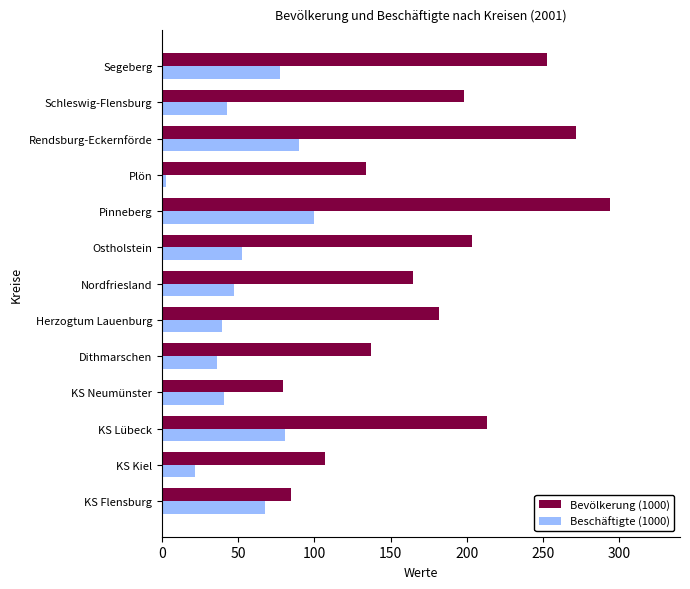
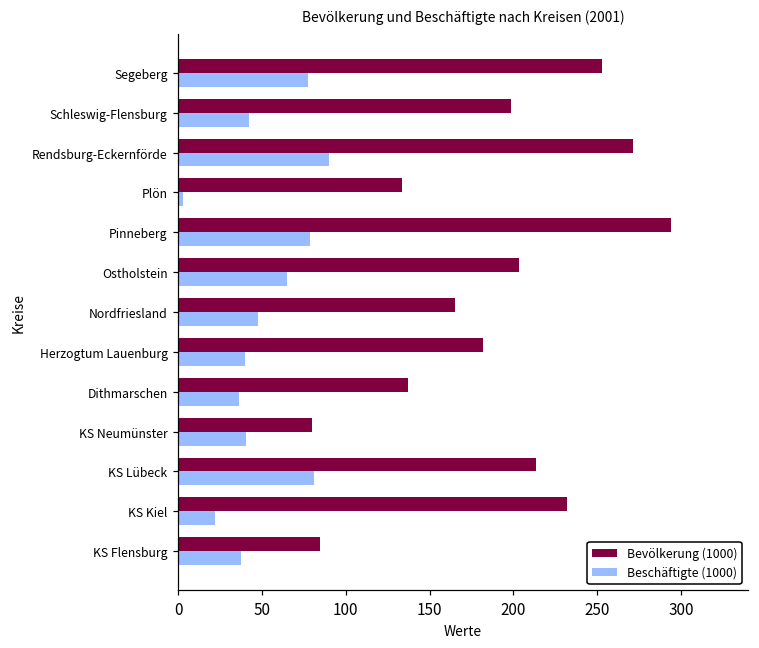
Beschäftigte (1000), Pinneberg: 100 -> 79
Beschäftigte (1000), Ostholstein: 53 -> 65
Bevölkerung (1000), KS Kiel: 107 -> 232
Beschäftigte (1000), KS Flensburg: 67 -> 38
